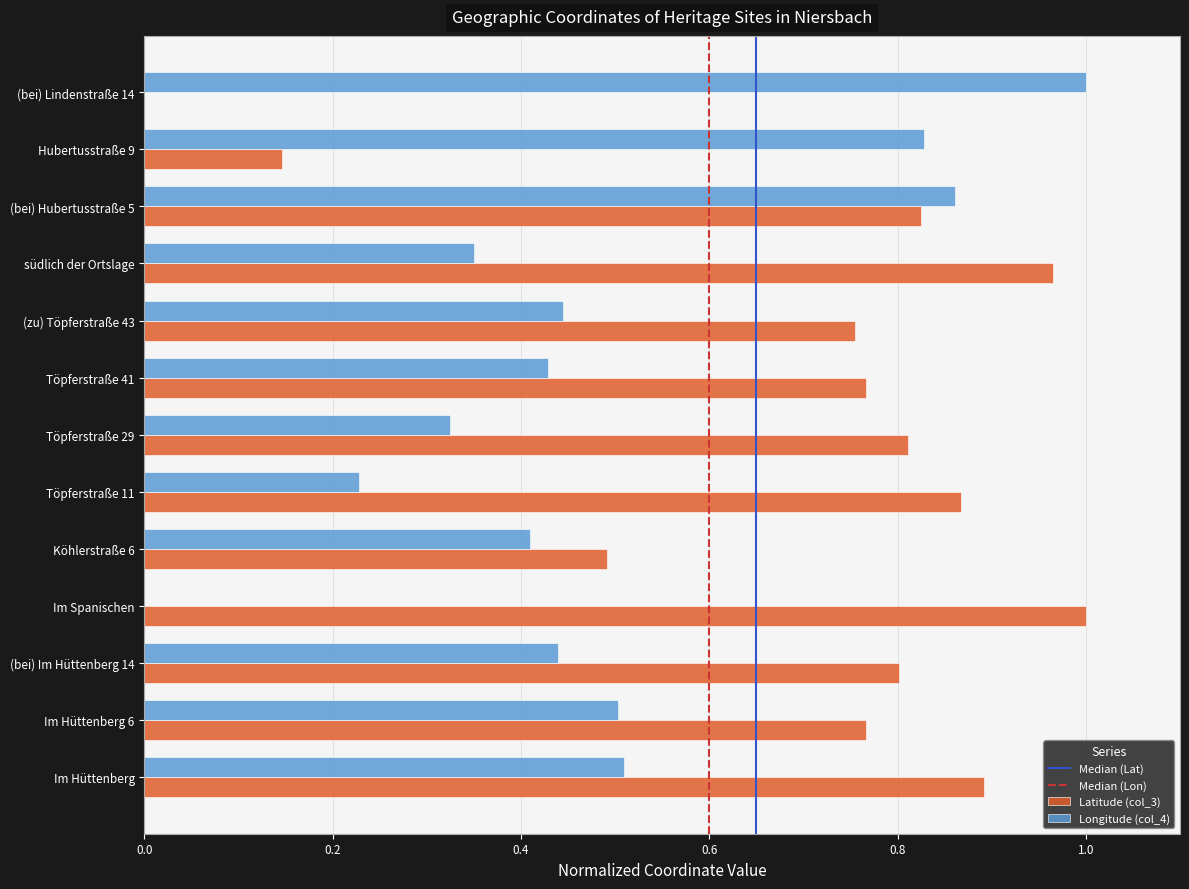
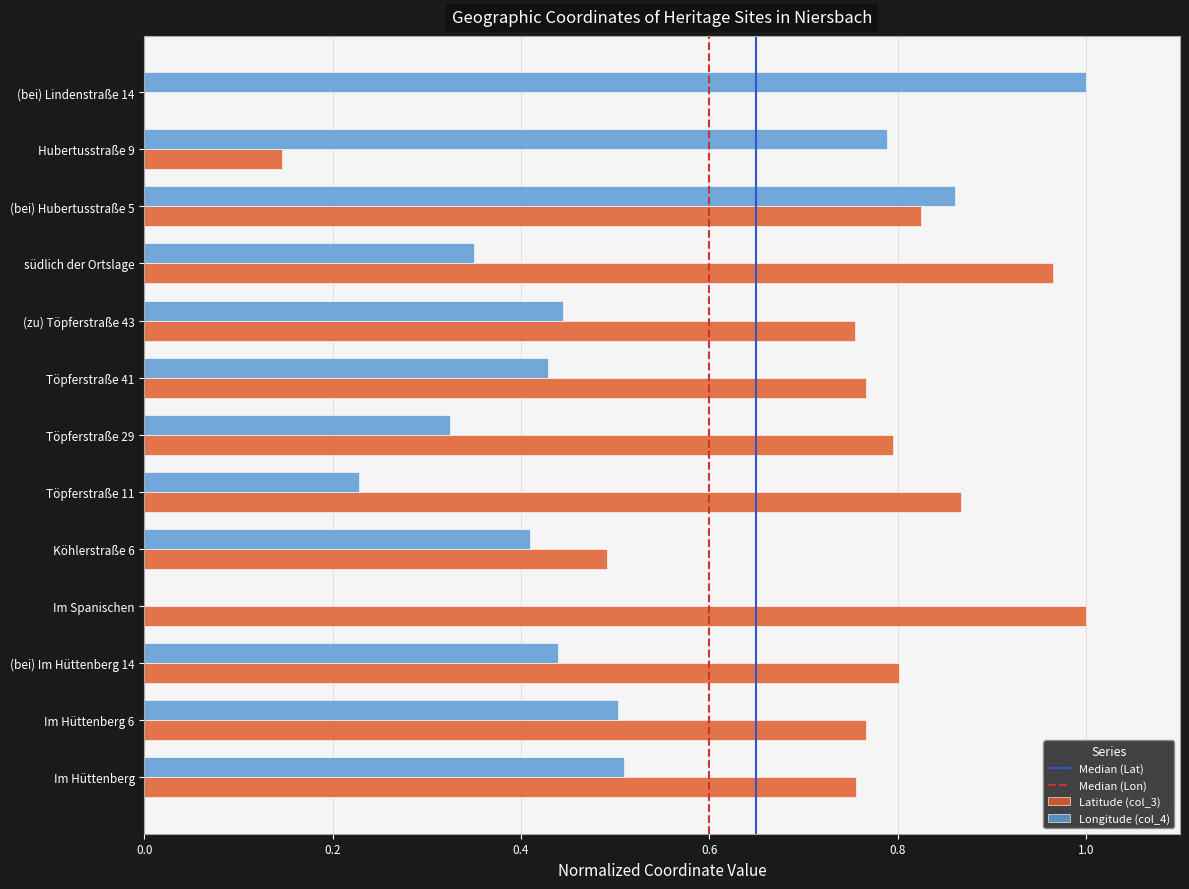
Longitude (col_4), Hubertusstraße 9: 0.83 -> 0.79
Latitude (col_3), Töpferstraße 29: 0.81 -> 0.80
Latitude (col_3), Im Hüttenberg: 0.89 -> 0.76
